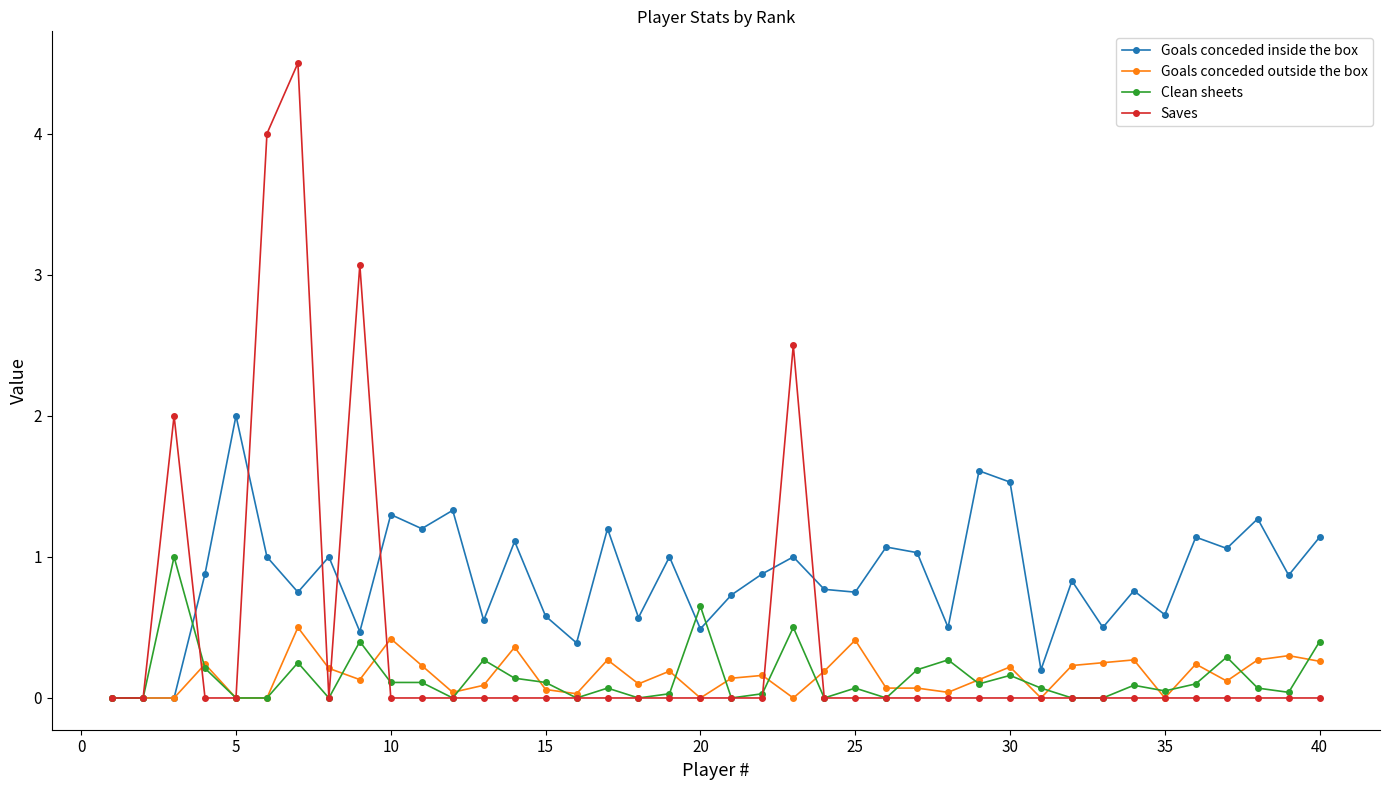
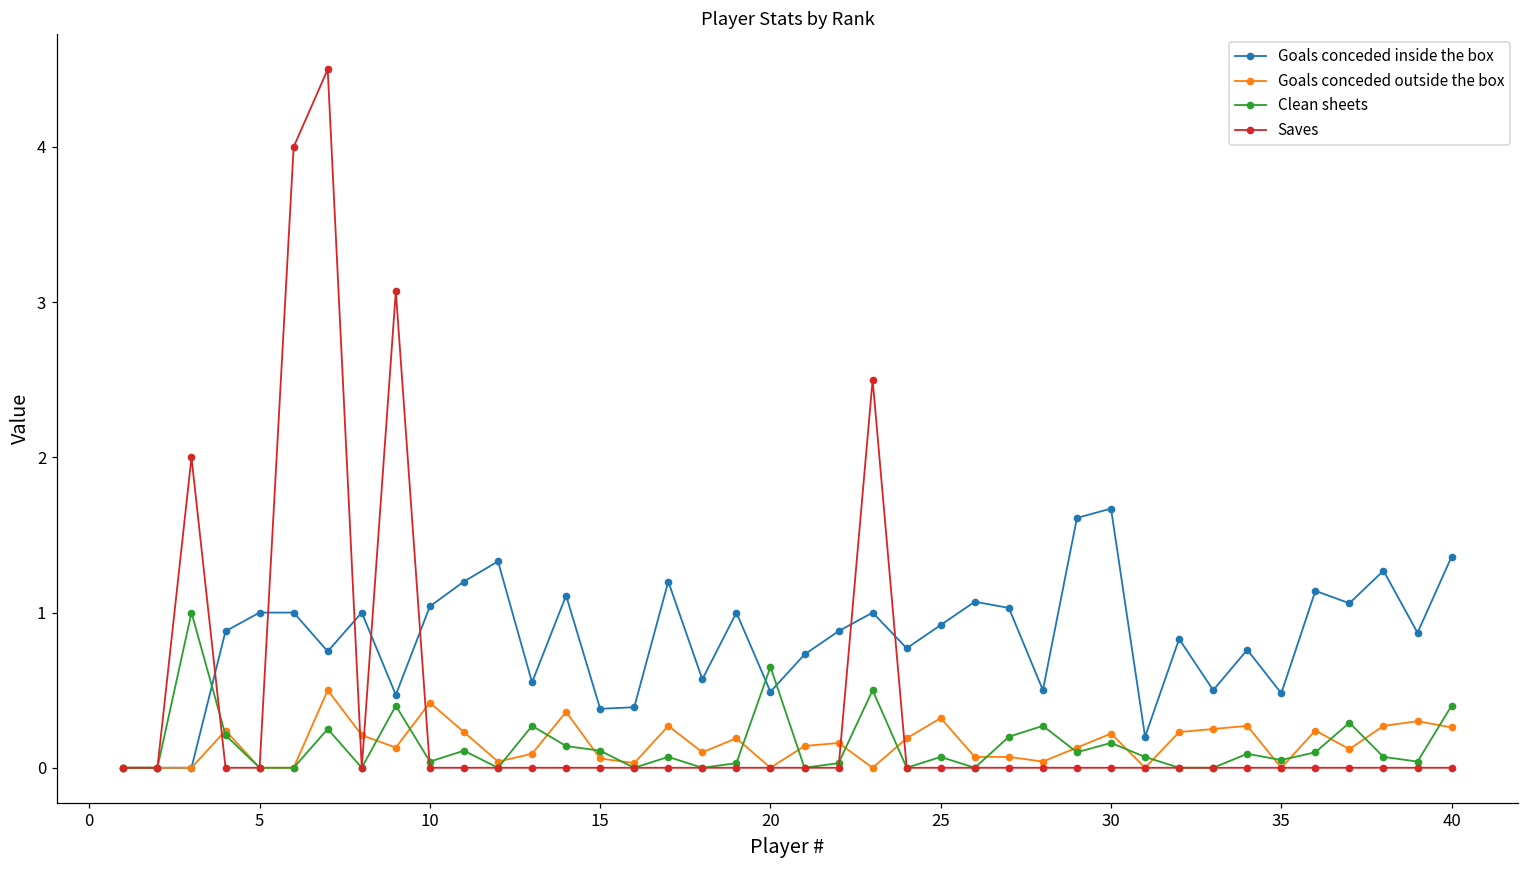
Goals conceded inside the box, 5: 2 -> 1
Goals conceded inside the box, 10: 1.30 -> 1.04
Clean sheets, 10: 0.11 -> 0.04
Goals conceded inside the box, 15: 0.58 -> 0.38
Goals conceded inside the box, 25: 0.75 -> 0.92
Goals conceded outside the box, 25: 0.41 -> 0.32
Goals conceded inside the box, 30: 1.53 -> 1.67
Goals conceded inside the box, 35: 0.59 -> 0.48
Goals conceded inside the box, 40: 1.14 -> 1.36
